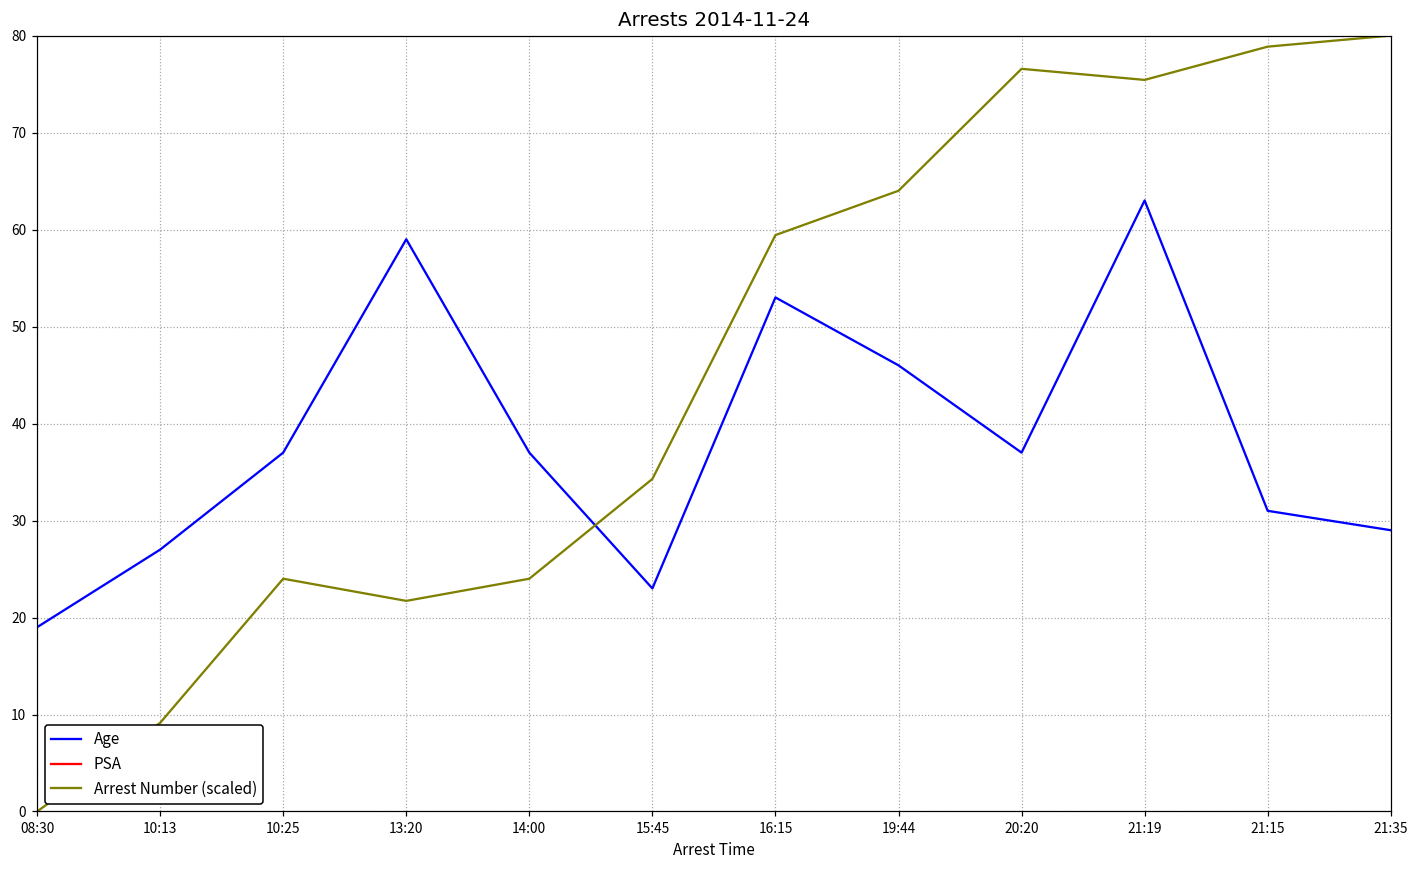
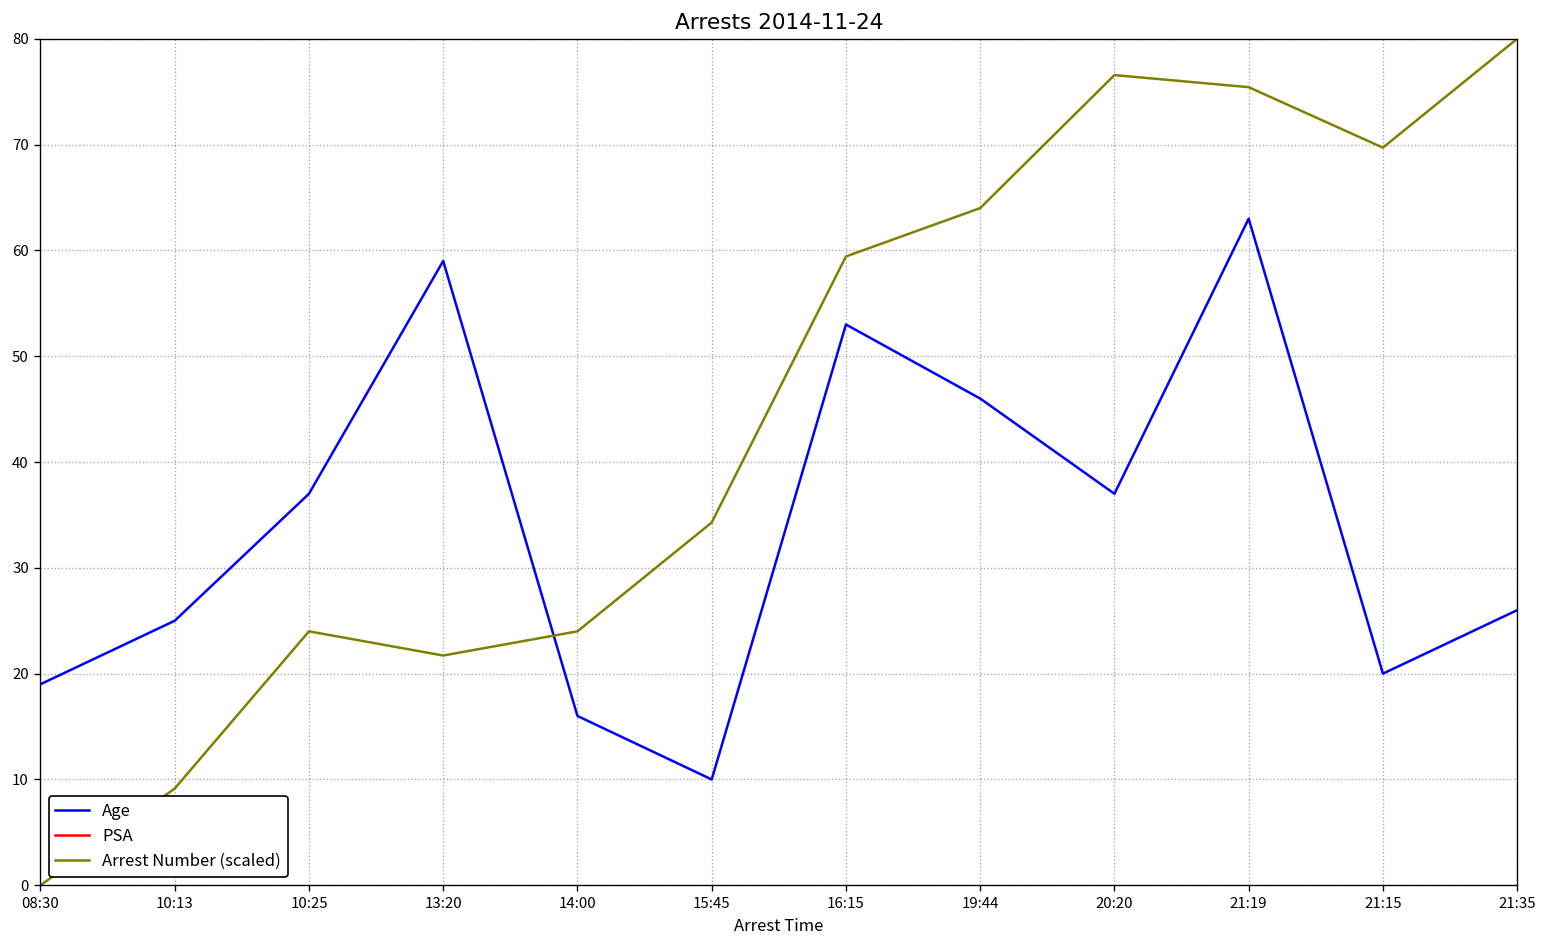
Age, 10:13: 27 -> 25
Age, 14:00: 37 -> 16
Age, 15:45: 23 -> 10
Age, 21:15: 31 -> 20
Arrest Number (scaled), 21:15: 79 -> 70
Age, 21:35: 29 -> 26
